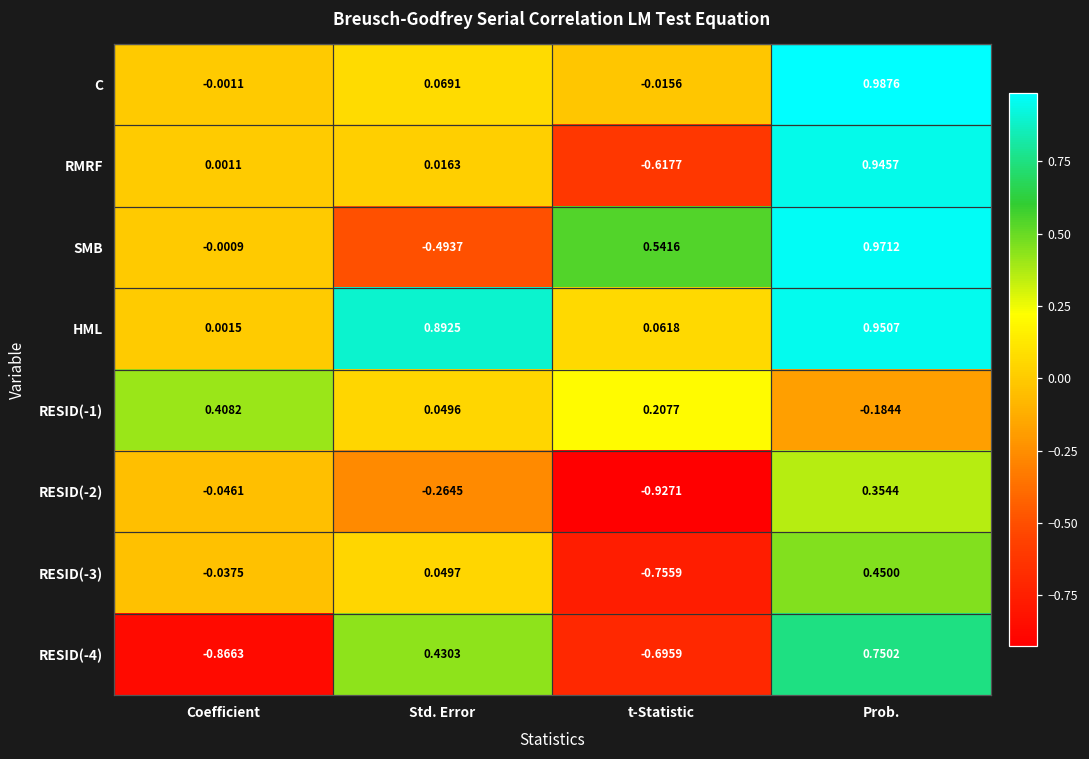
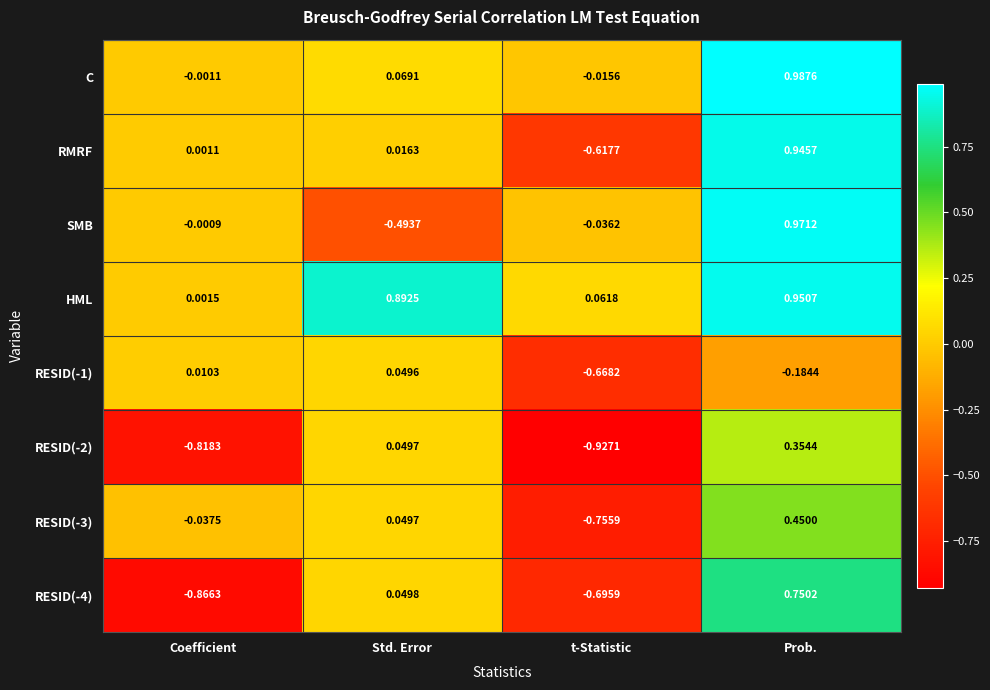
SMB, t-Statistic: 0.5416 -> -0.0362
RESID(-1), Coefficient: 0.4082 -> 0.0103
RESID(-1), t-Statistic: 0.2077 -> -0.6682
RESID(-2), Coefficient: -0.0461 -> -0.8183
RESID(-2), Std. Error: -0.2645 -> 0.0497
RESID(-4), Std. Error: 0.4303 -> 0.0498
